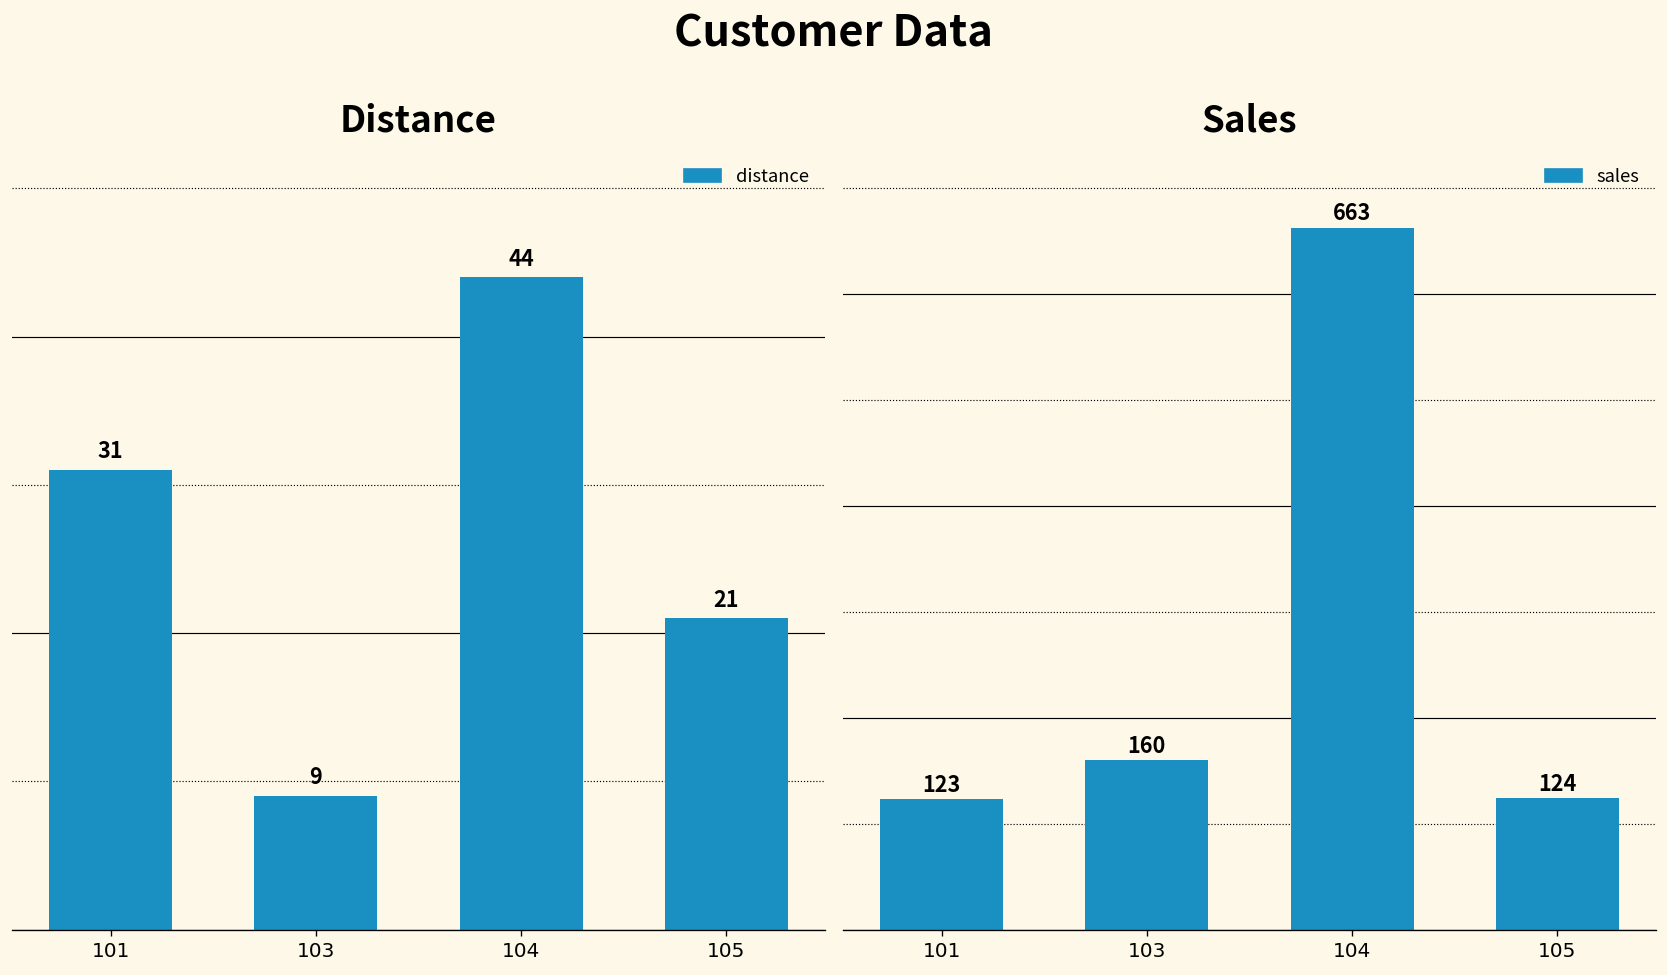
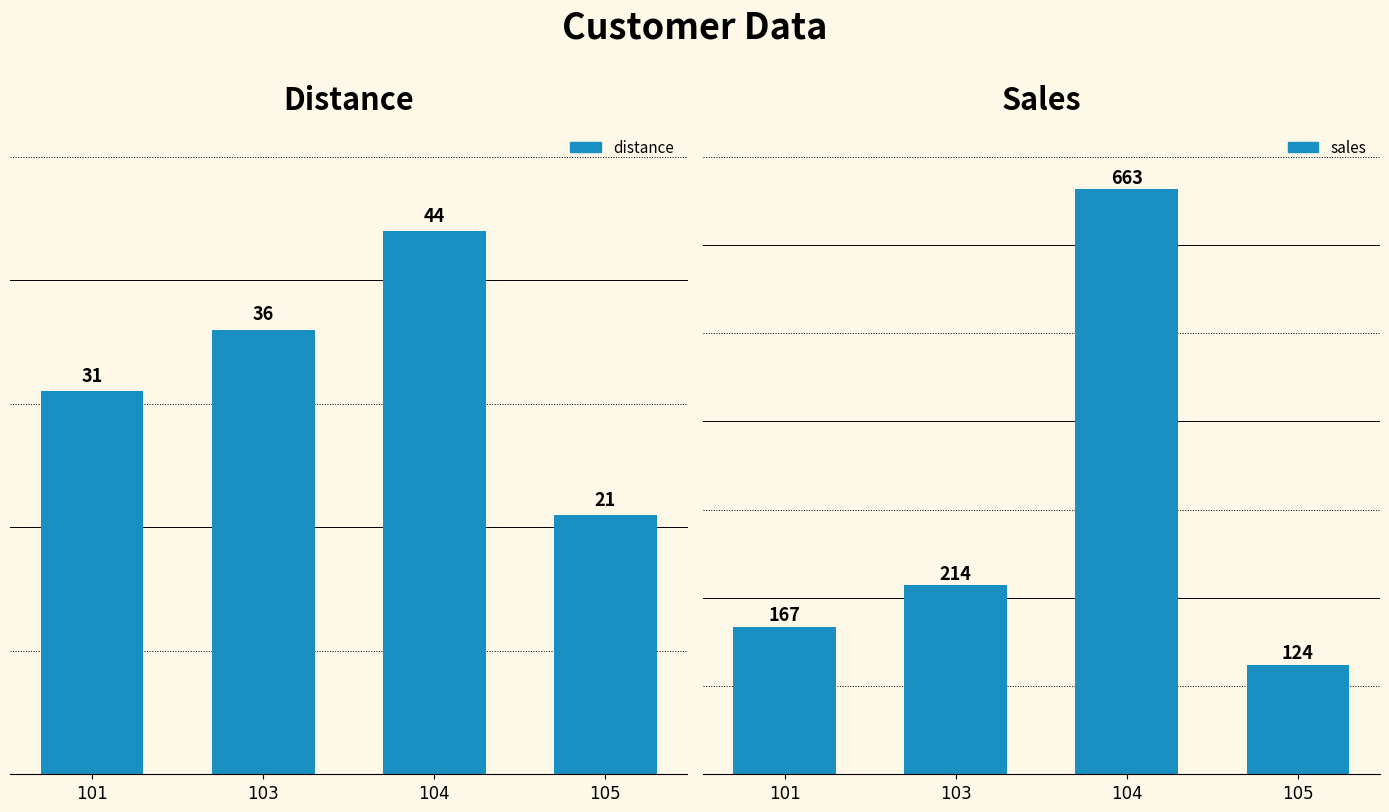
Distance, 103: 9 -> 36
Sales, 101: 123 -> 167
Sales, 103: 160 -> 214
